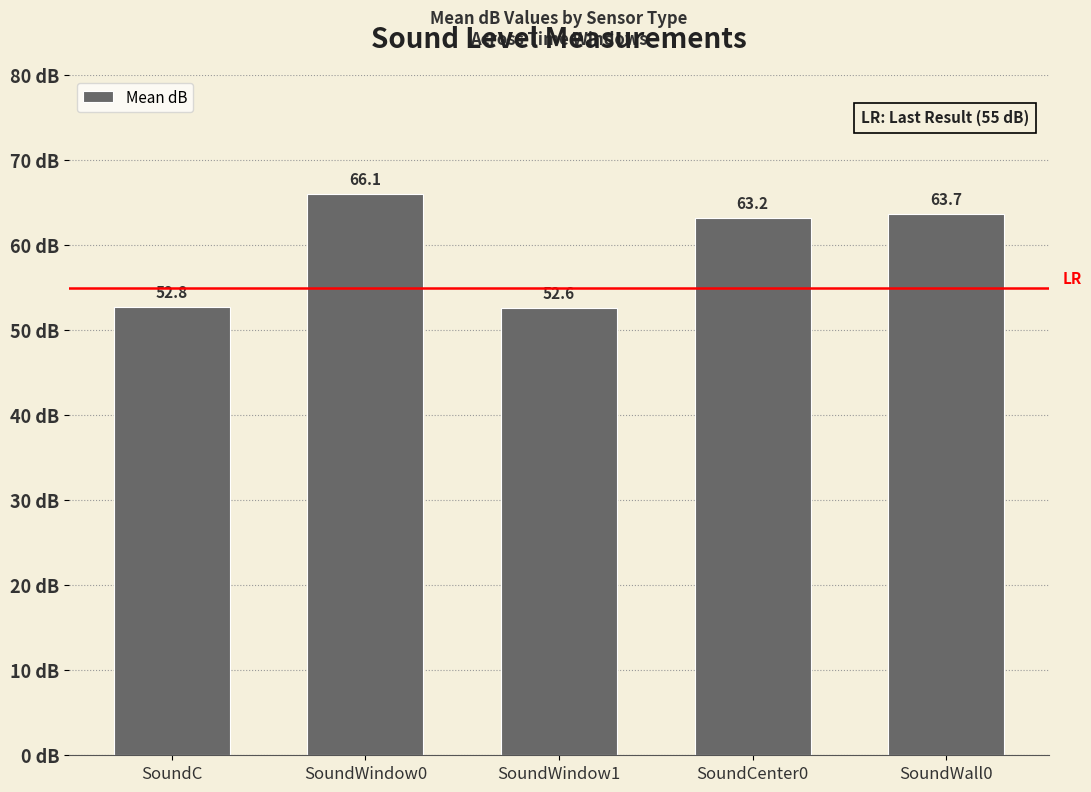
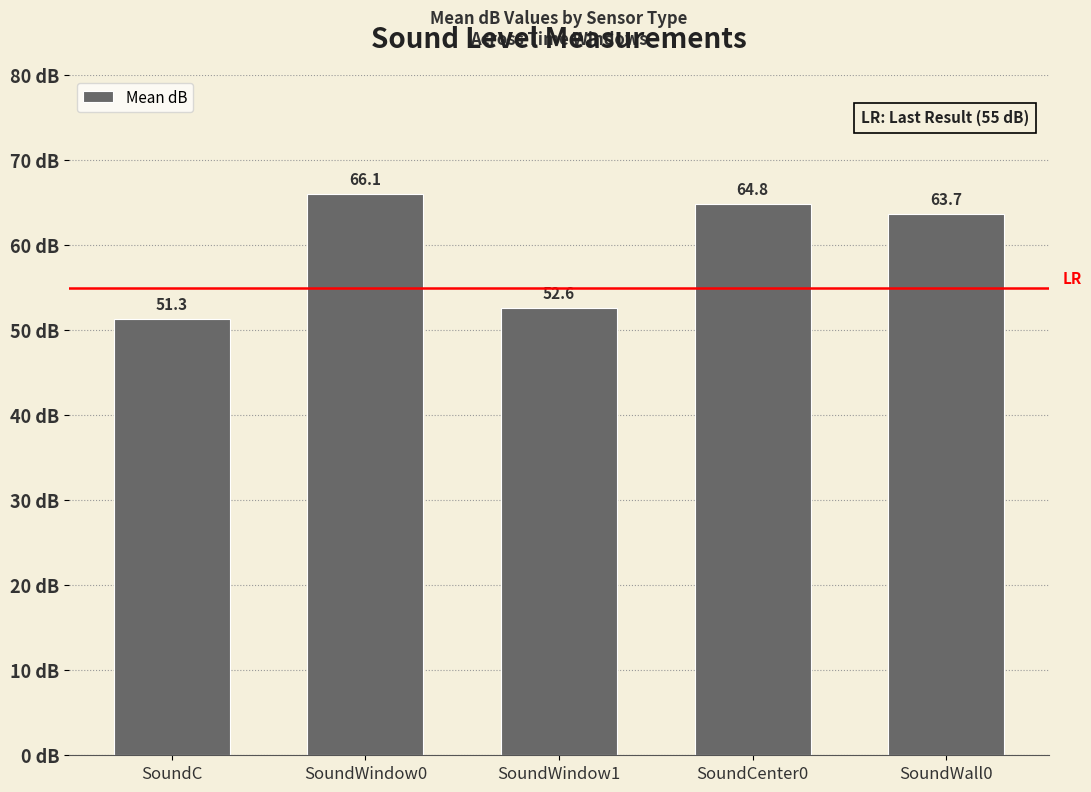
SoundC: 52.8 -> 51.3
SoundCenter0: 63.2 -> 64.8
